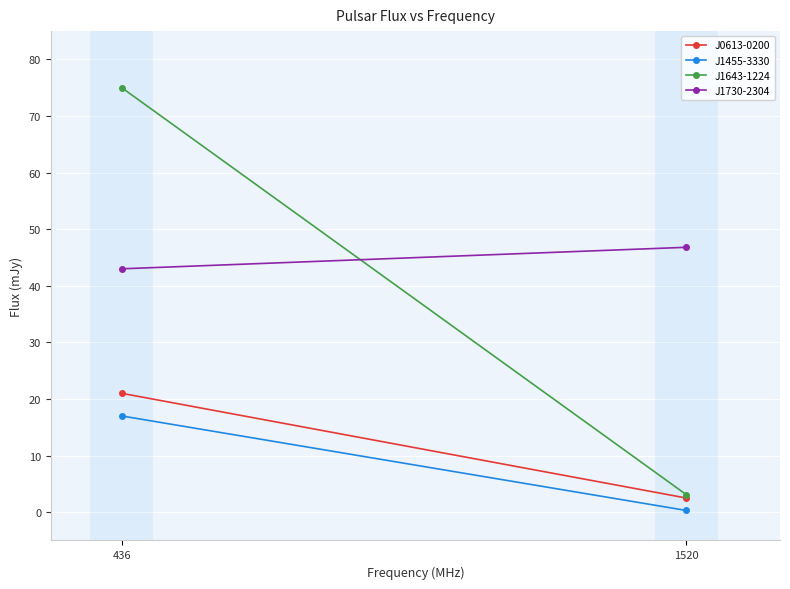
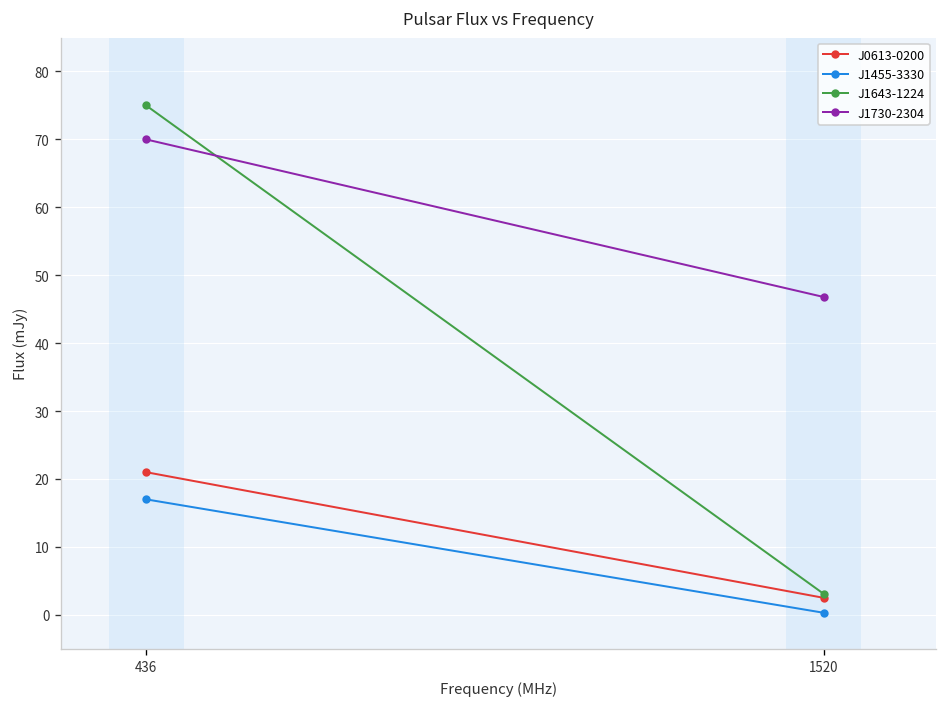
J1730-2304, 436: 43 -> 70
